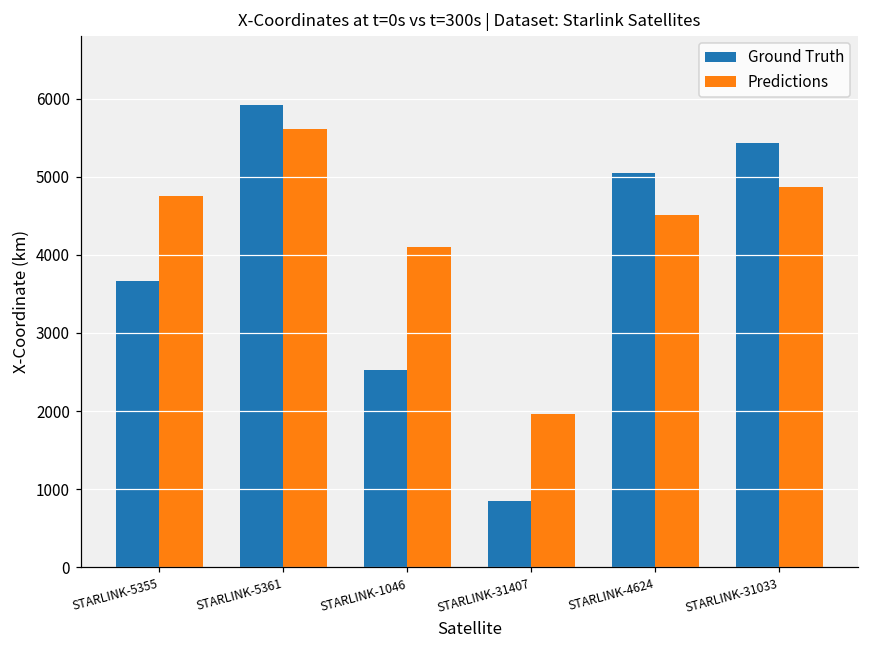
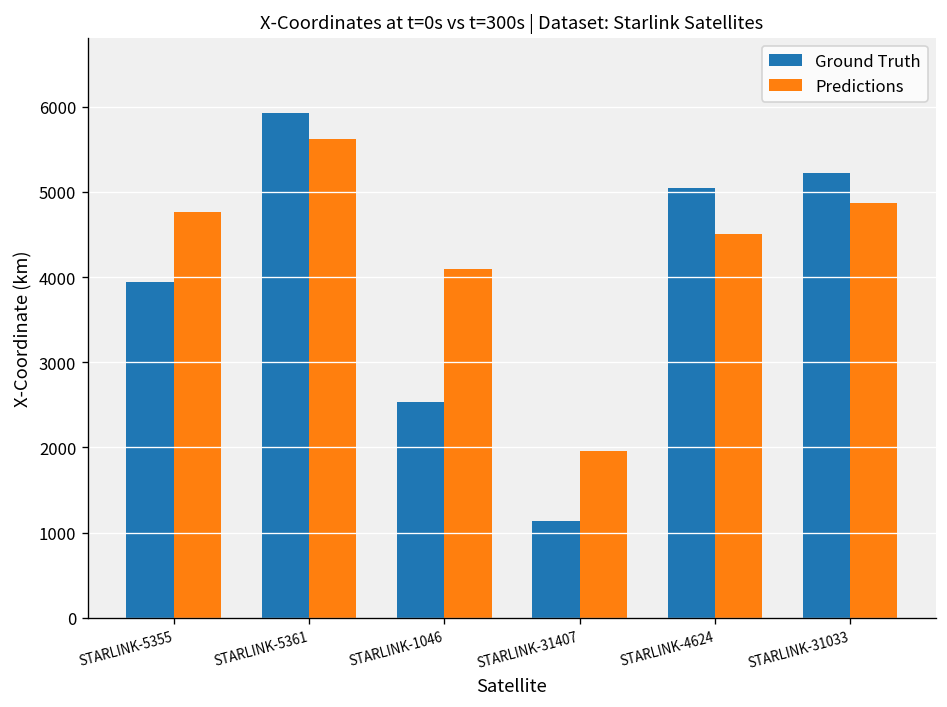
Ground Truth, STARLINK-5355: 3700 -> 3900
Ground Truth, STARLINK-31407: 800 -> 1100
Ground Truth, STARLINK-31033: 5400 -> 5200
